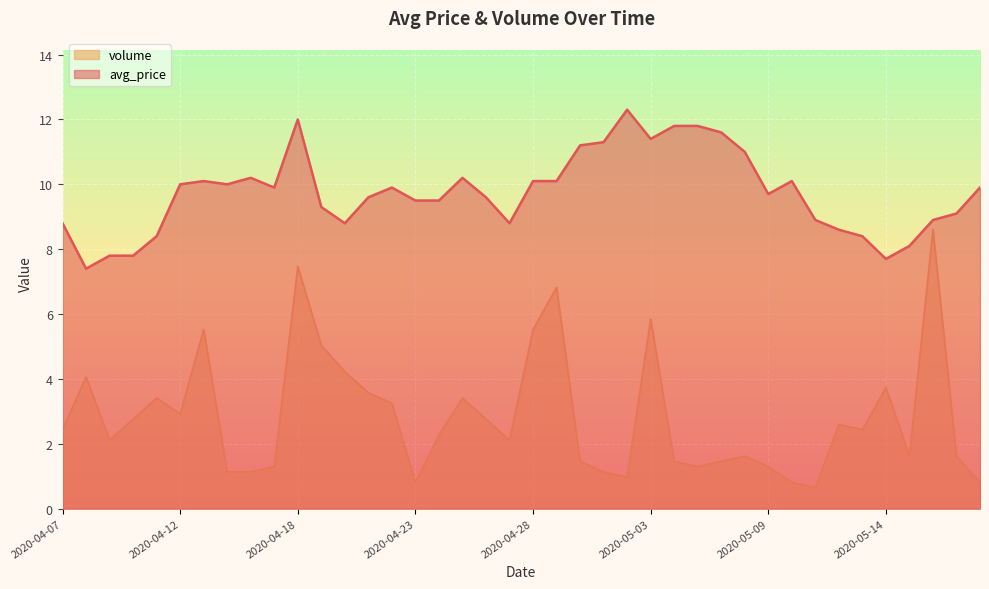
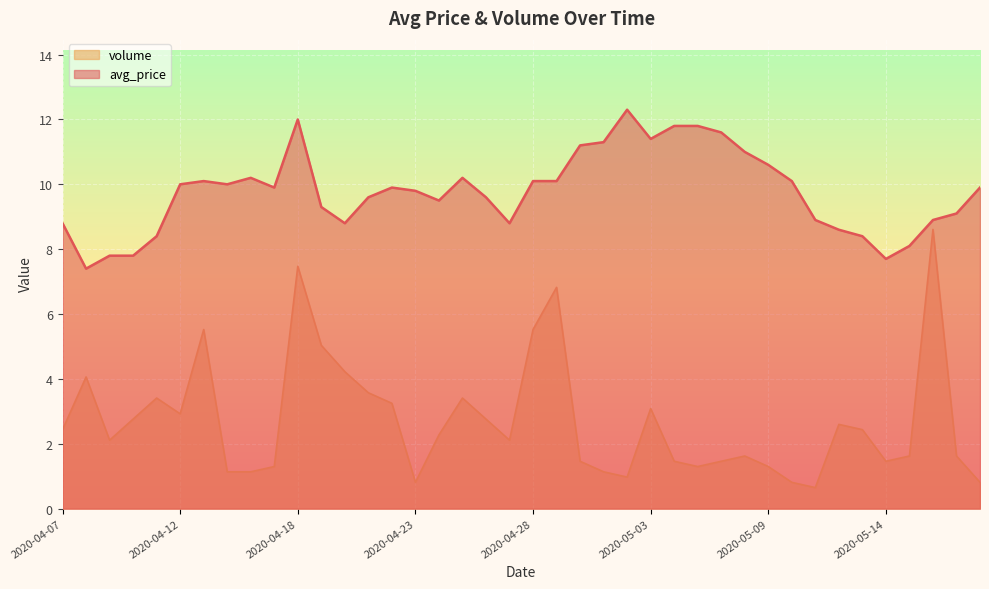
avg_price, 2020-04-23: 9.5 -> 9.8
volume, 2020-05-03: 5.8 -> 3.1
avg_price, 2020-05-09: 9.7 -> 10.6
volume, 2020-05-14: 3.7 -> 1.5
